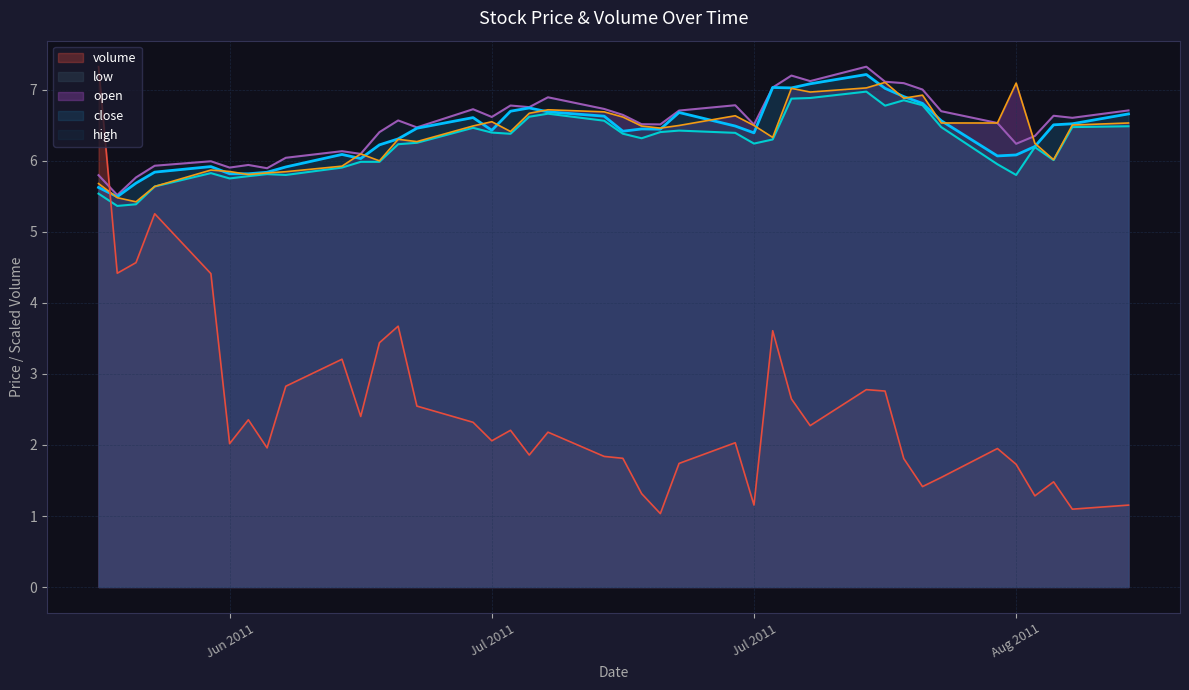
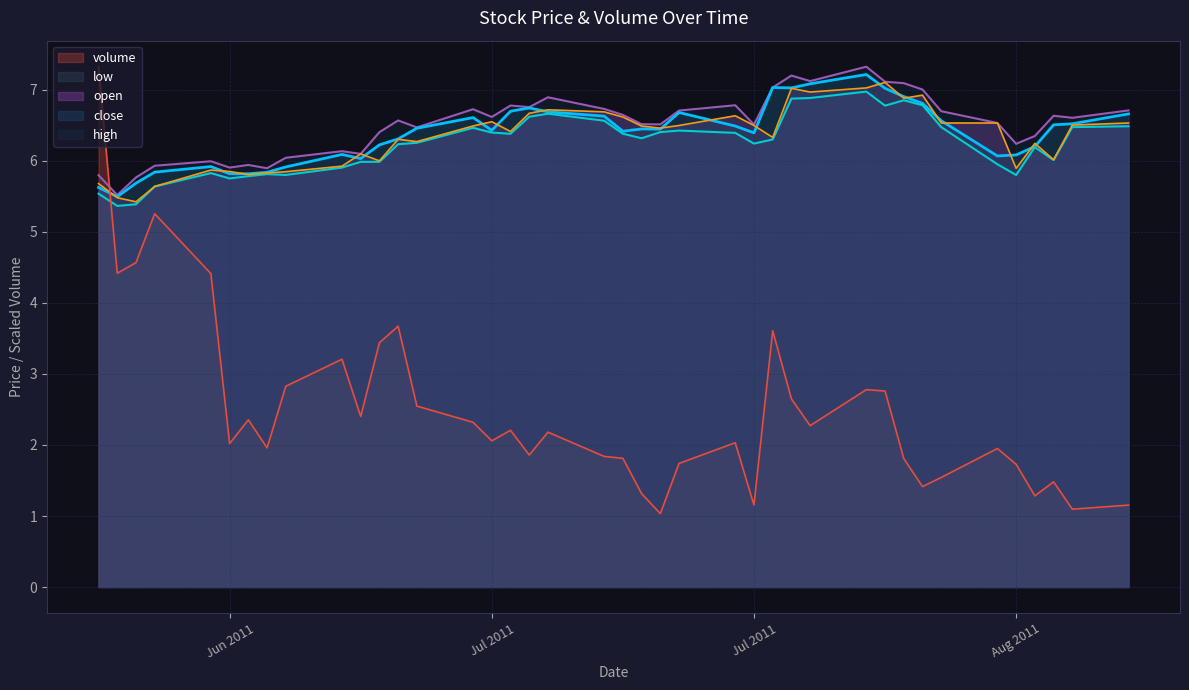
open, Aug 2011: 7.1 -> 5.9
